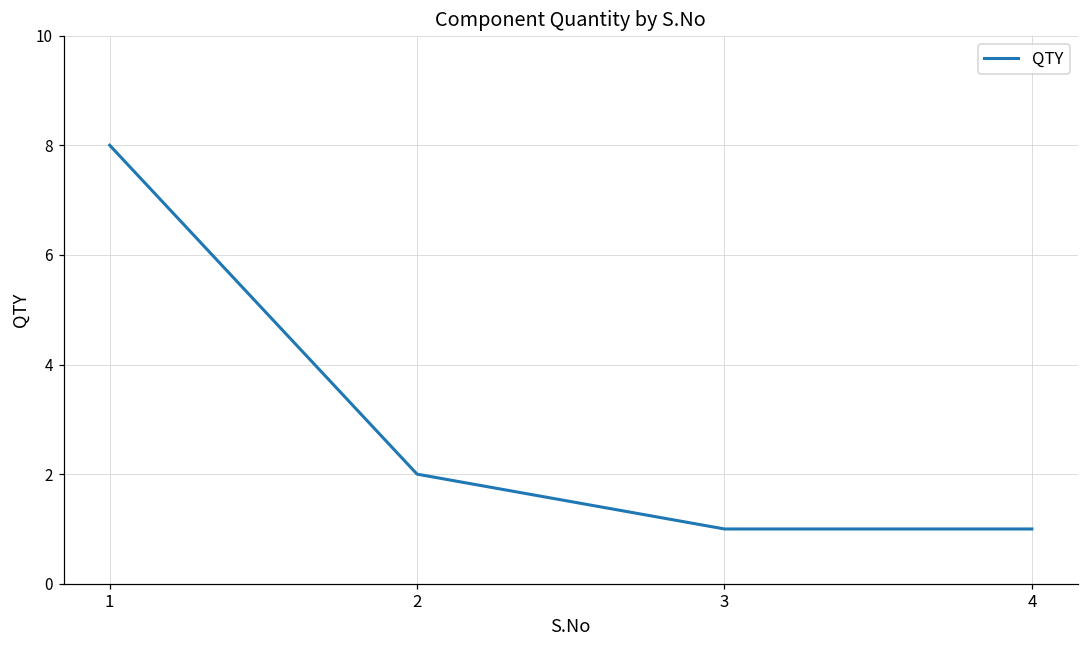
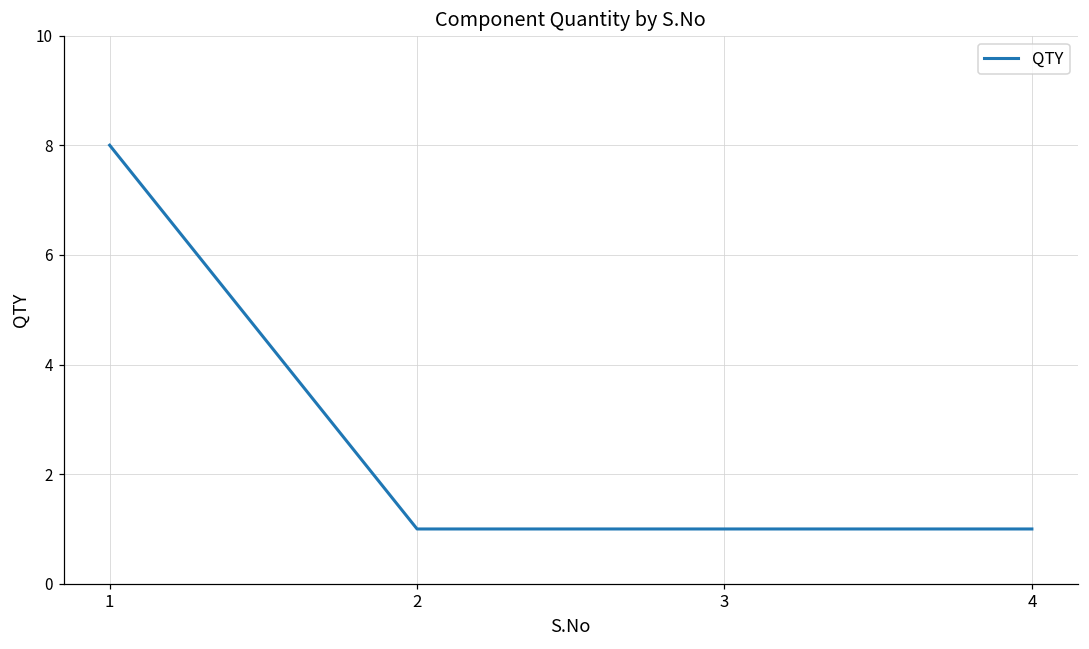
2: 2 -> 1
